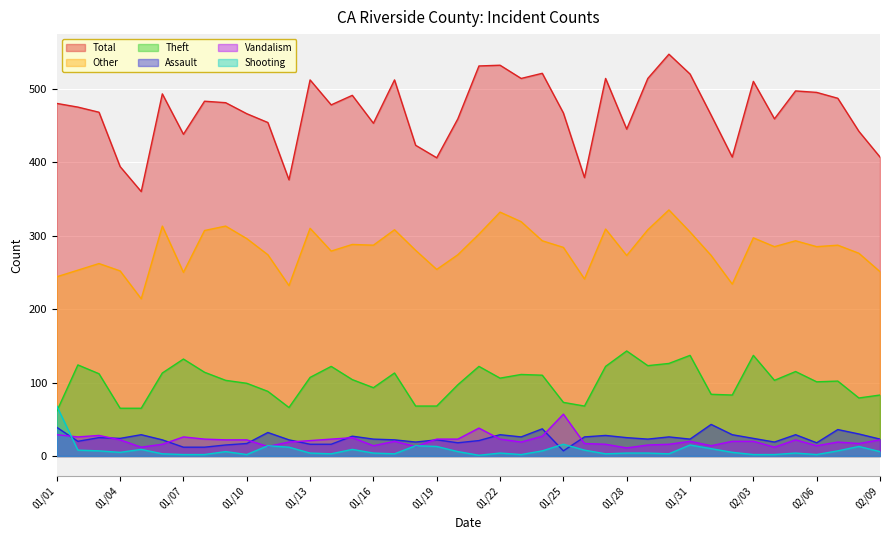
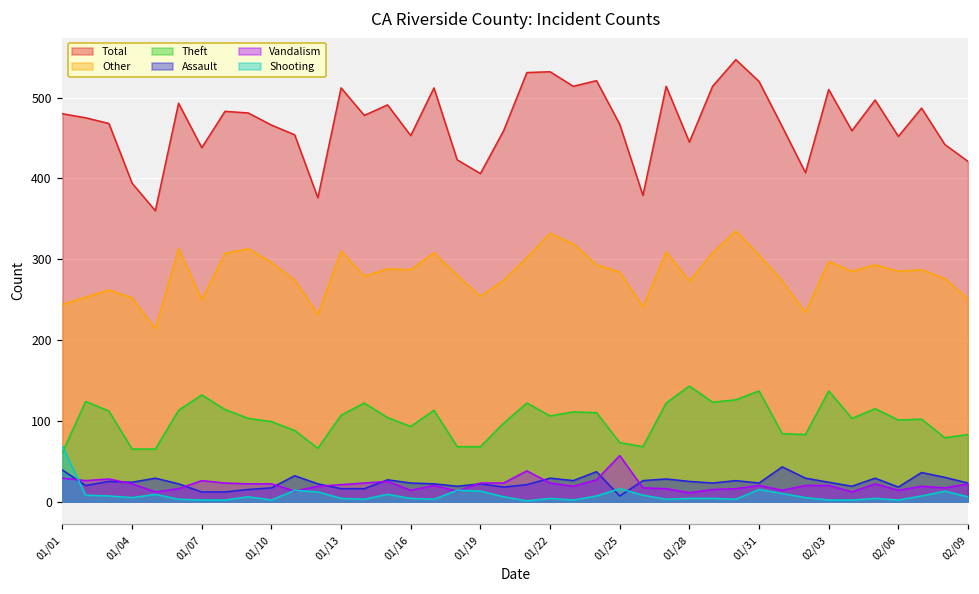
Total, 02/06: 500 -> 450
Total, 02/09: 410 -> 420
